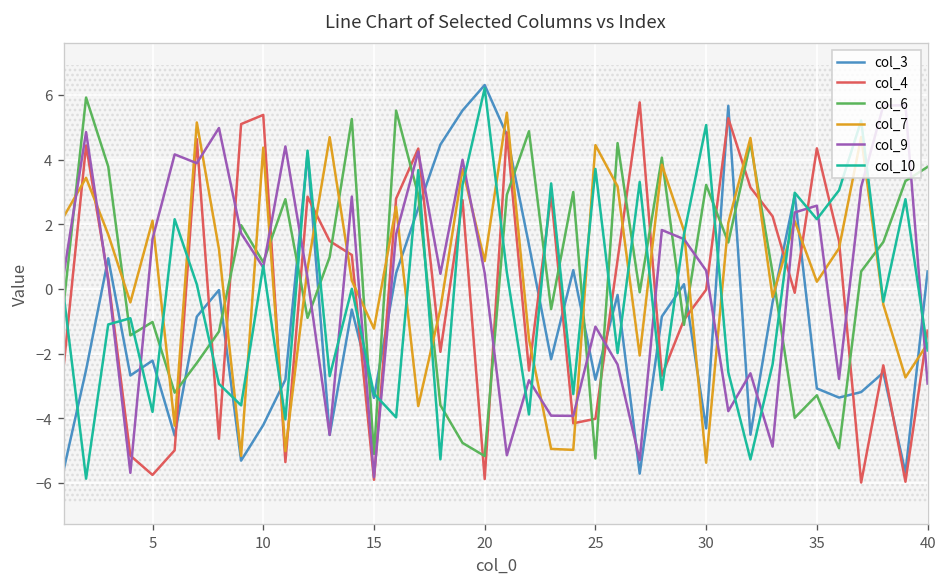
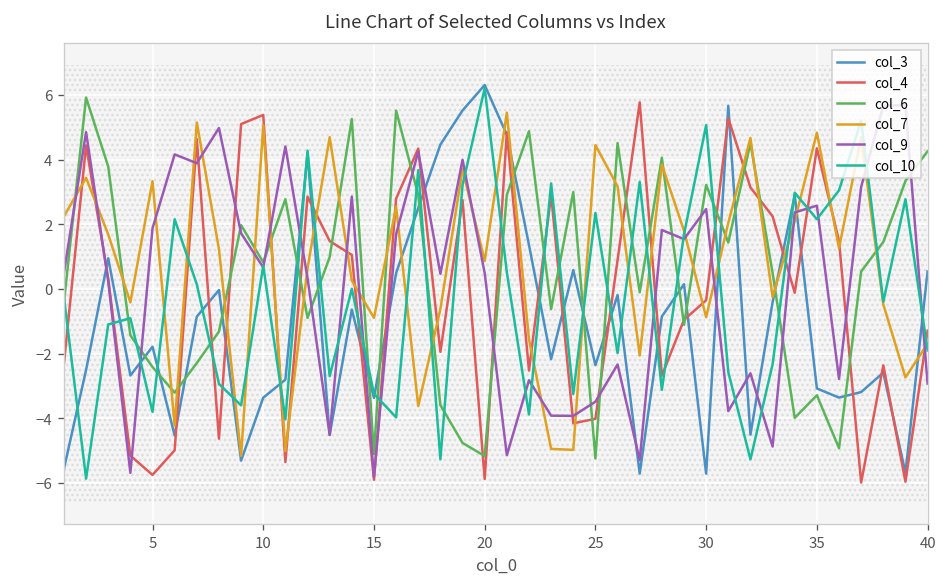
col_3, 5: -2.2 -> -1.8
col_6, 5: -1.0 -> -2.4
col_7, 5: 2.1 -> 3.3
col_9, 5: 1.5 -> 1.9
col_3, 10: -4.2 -> -3.4
col_7, 10: 4.4 -> 5.1
col_7, 15: -1.2 -> -0.9
col_3, 25: -2.8 -> -2.4
col_9, 25: -1.2 -> -3.5
col_10, 25: 3.7 -> 2.4
col_3, 30: -4.3 -> -5.7
col_4, 30: 0.0 -> -0.3
col_7, 30: -5.4 -> -0.9
col_9, 30: 0.6 -> 2.5
col_7, 35: 0.2 -> 4.8
col_6, 40: 3.8 -> 4.3
